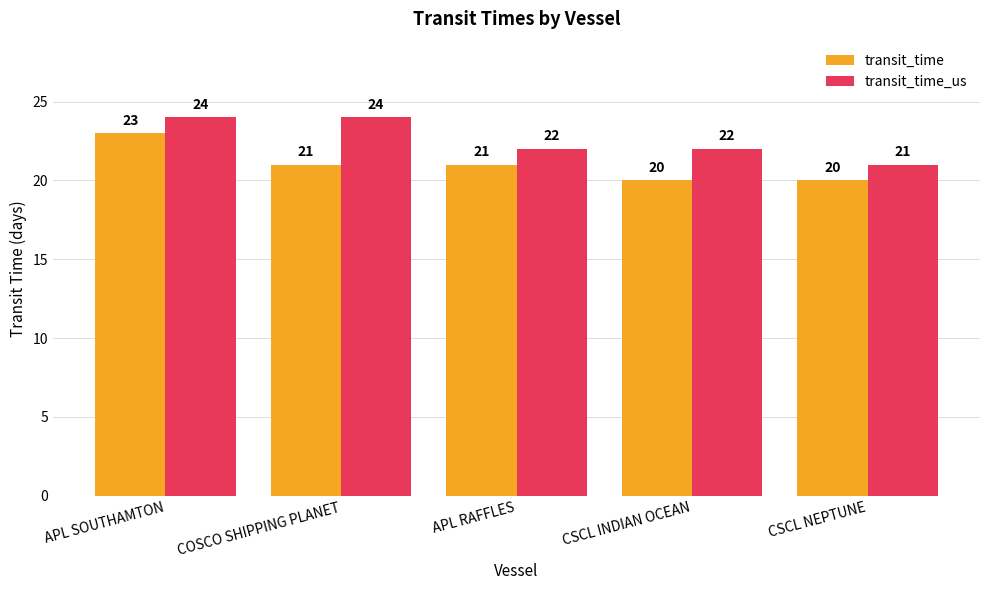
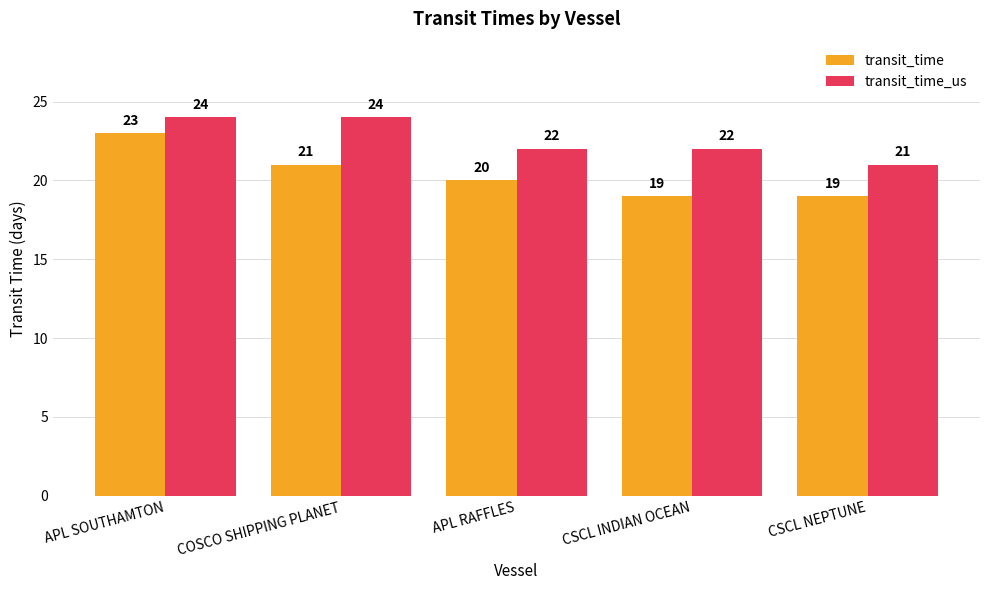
transit_time, APL RAFFLES: 21 -> 20
transit_time, CSCL INDIAN OCEAN: 20 -> 19
transit_time, CSCL NEPTUNE: 20 -> 19
